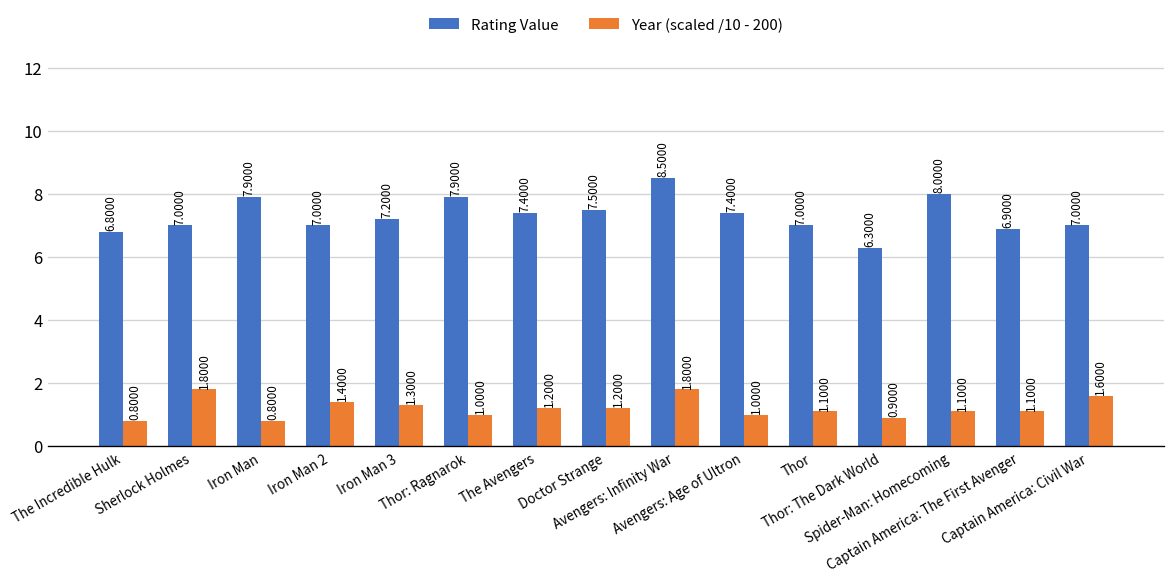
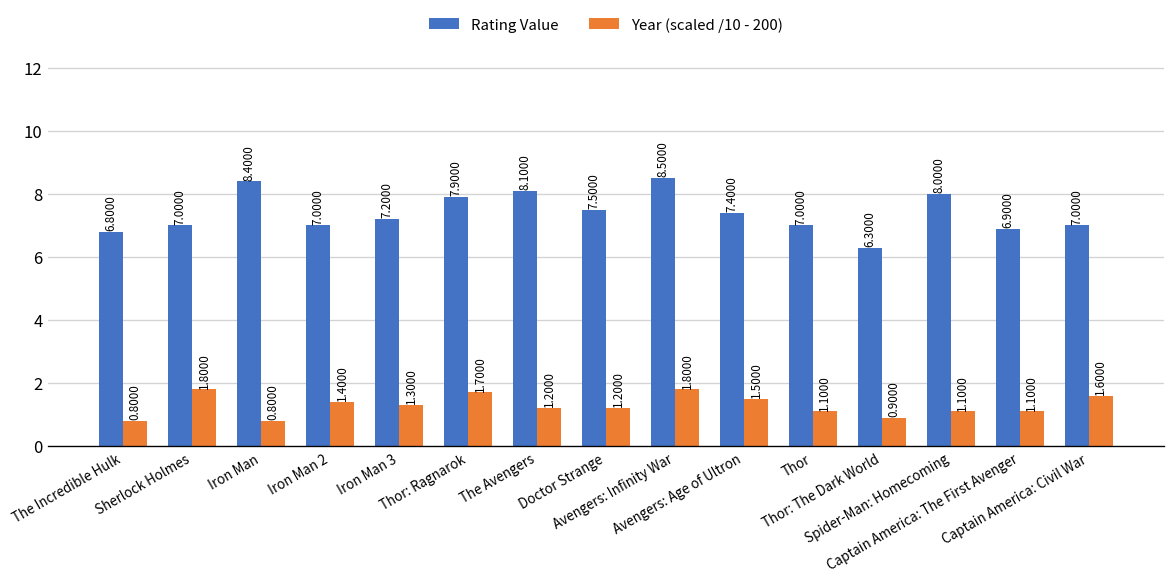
Rating Value, Iron Man: 7.9000 -> 8.4000
Year (scaled /10 - 200), Thor: Ragnarok: 1.0000 -> 1.7000
Rating Value, The Avengers: 7.4000 -> 8.1000
Year (scaled /10 - 200), Avengers: Age of Ultron: 1.0000 -> 1.5000
